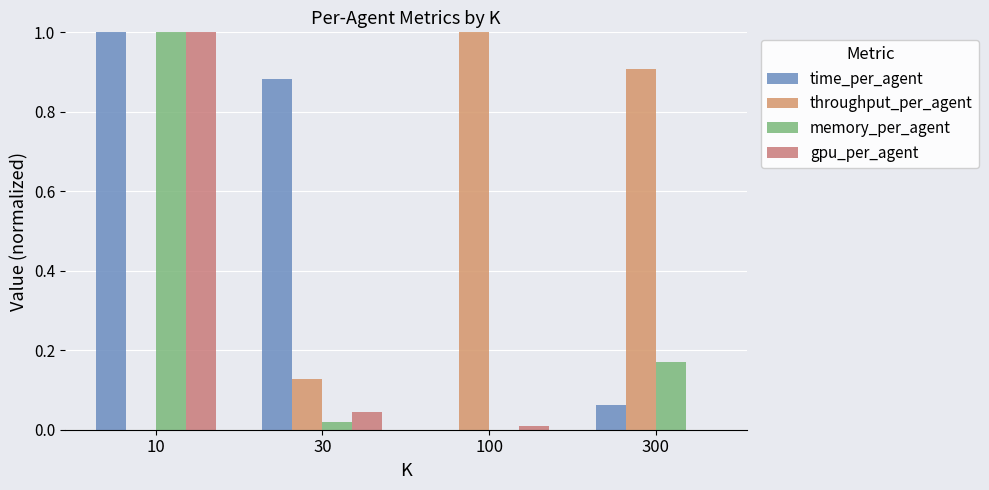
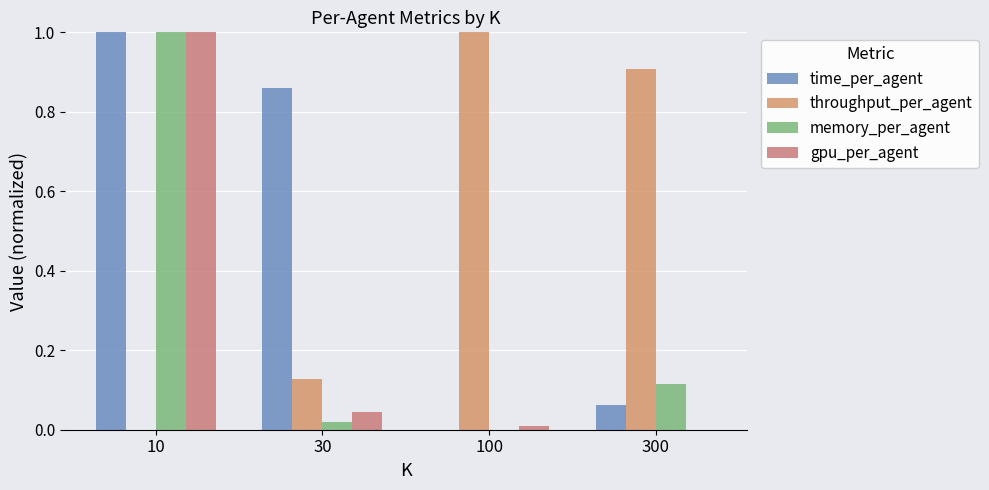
time_per_agent, 30: 0.88 -> 0.86
memory_per_agent, 300: 0.17 -> 0.12
